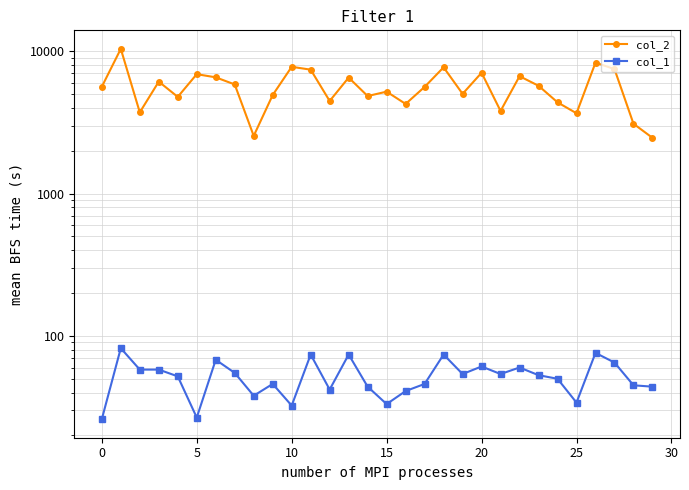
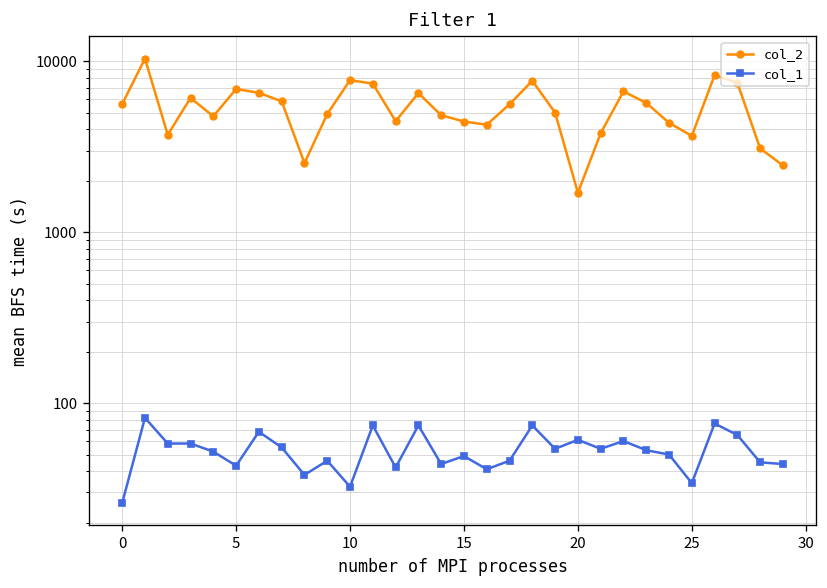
col_1, 5: 27 -> 43
col_2, 15: 5200 -> 4500
col_1, 15: 33 -> 49
col_2, 20: 7000 -> 1700
